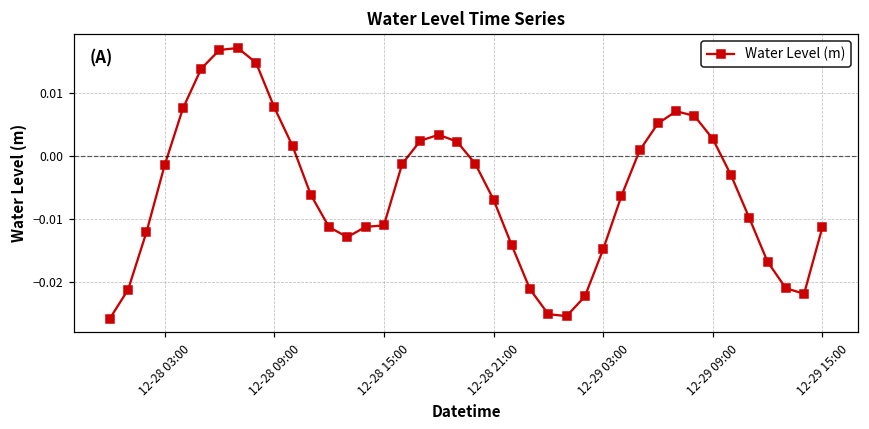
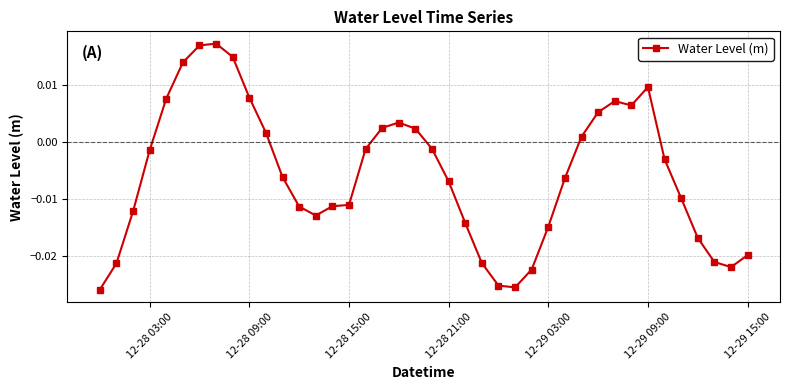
12-29 09:00: 0.003 -> 0.010
12-29 15:00: -0.011 -> -0.020
